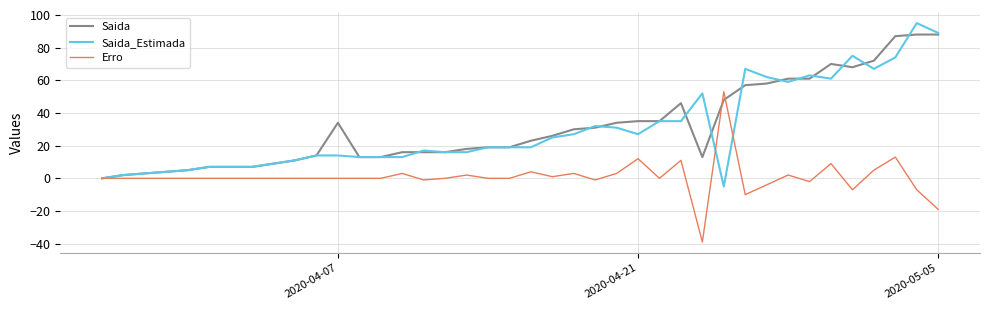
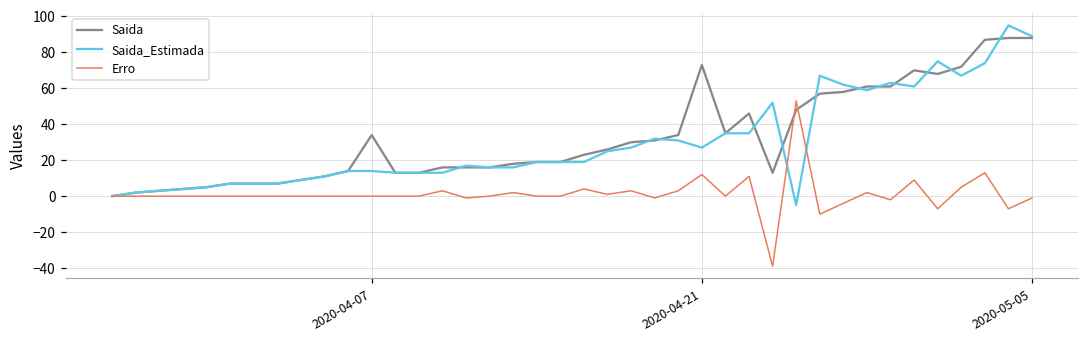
Saida, 2020-04-21: 35 -> 73
Erro, 2020-05-05: -19 -> -1
